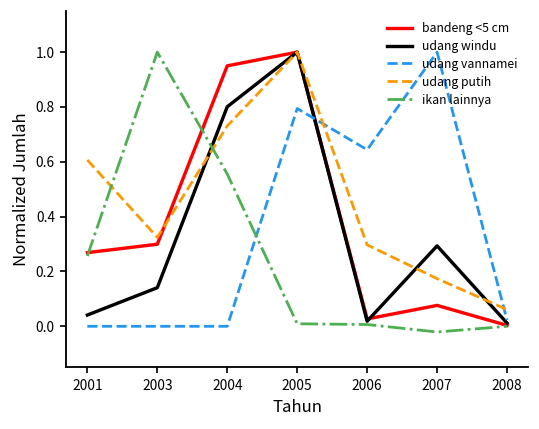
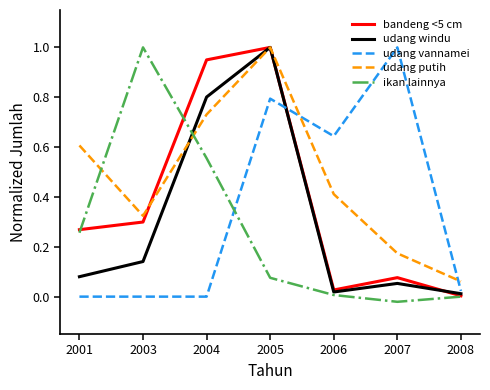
udang windu, 2001: 0.04 -> 0.08
ikan lainnya, 2005: 0.01 -> 0.08
udang putih, 2006: 0.30 -> 0.41
udang windu, 2007: 0.29 -> 0.05
